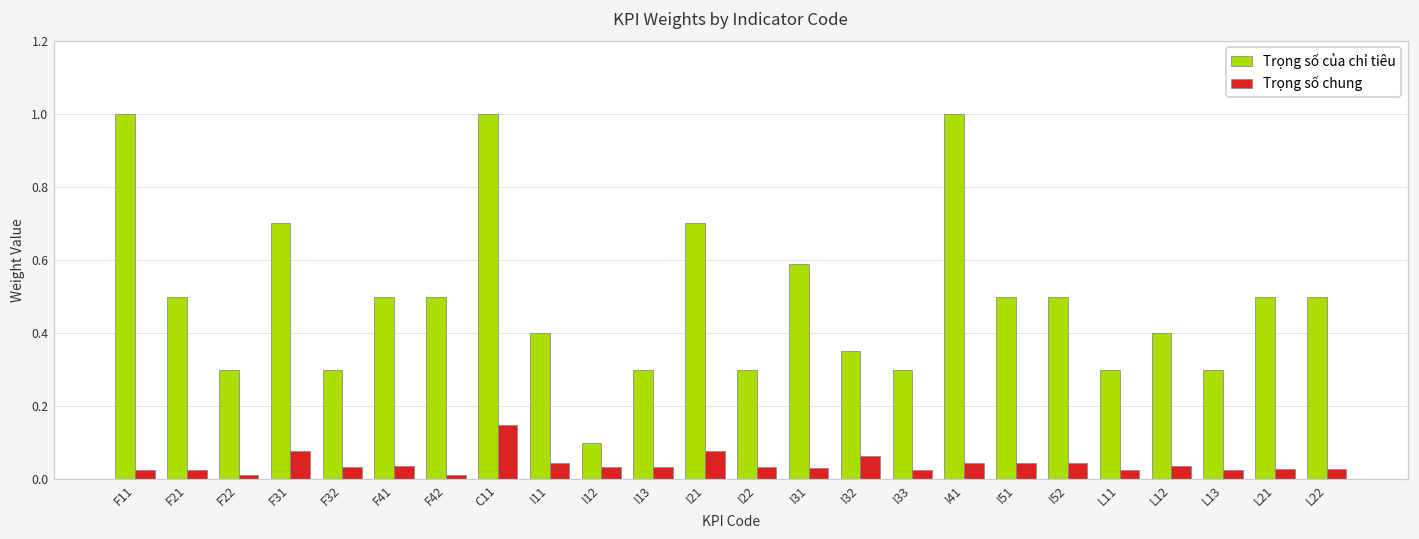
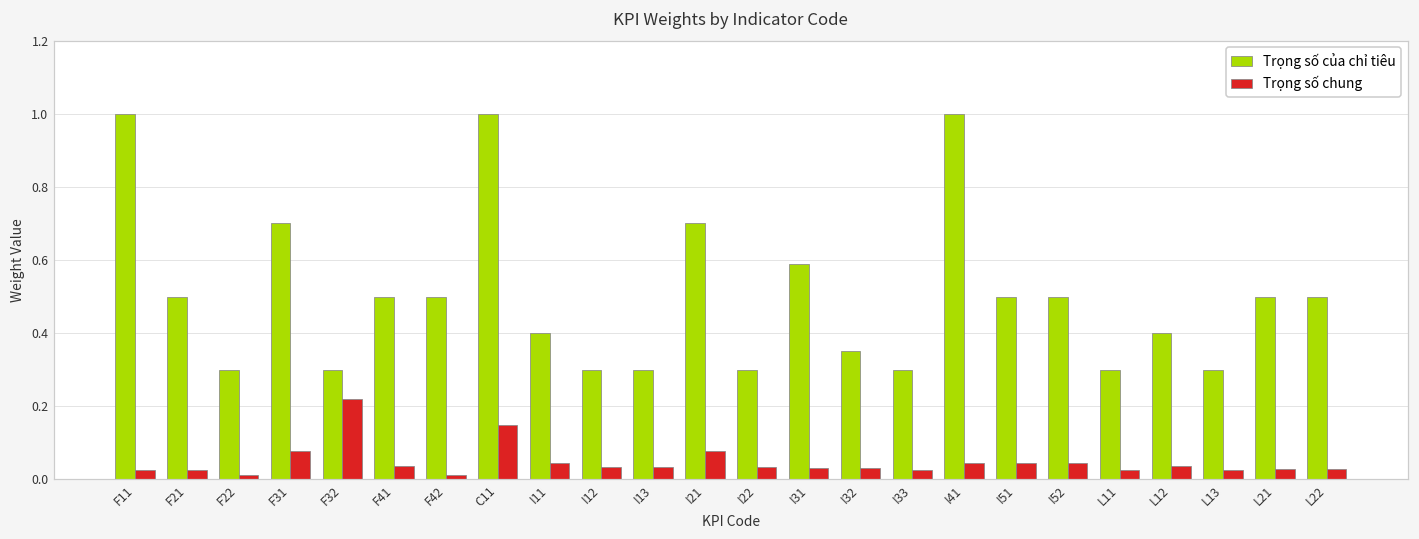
Trọng số chung, F32: 0.03 -> 0.22
Trọng số của chỉ tiêu, I12: 0.1 -> 0.3
Trọng số chung, I32: 0.06 -> 0.03
